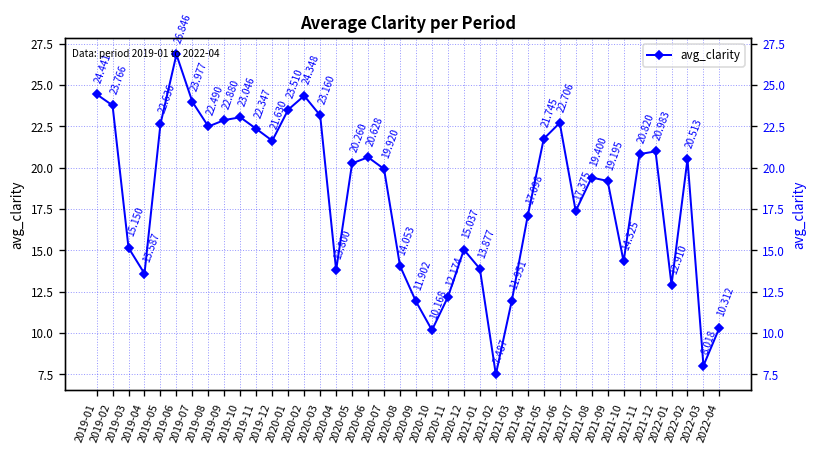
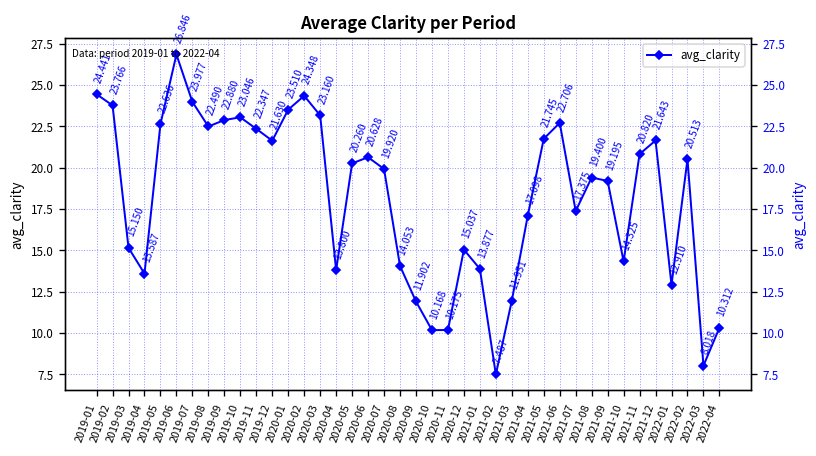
2020-11: 12.174 -> 10.175
2021-12: 20.983 -> 21.643
